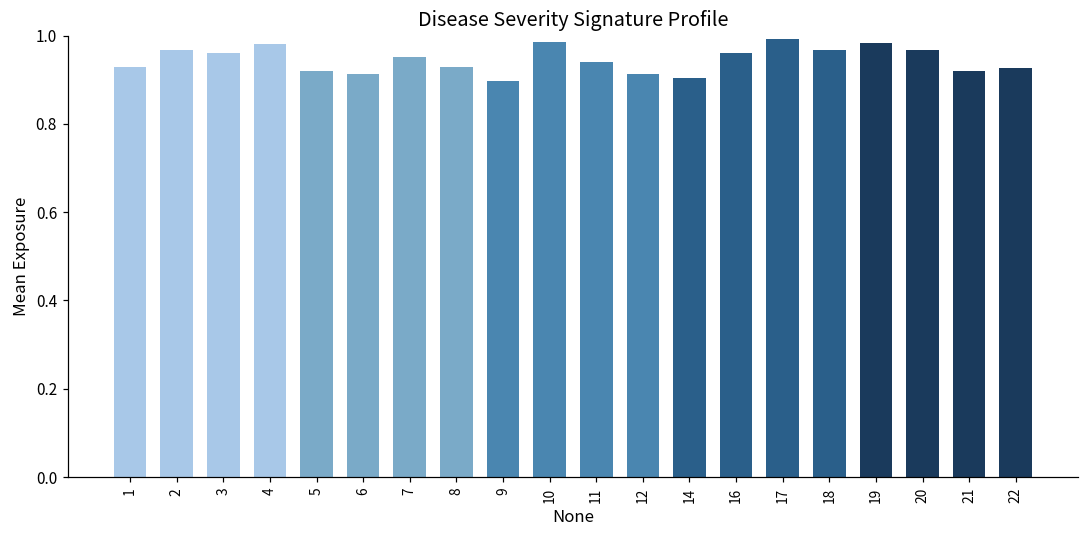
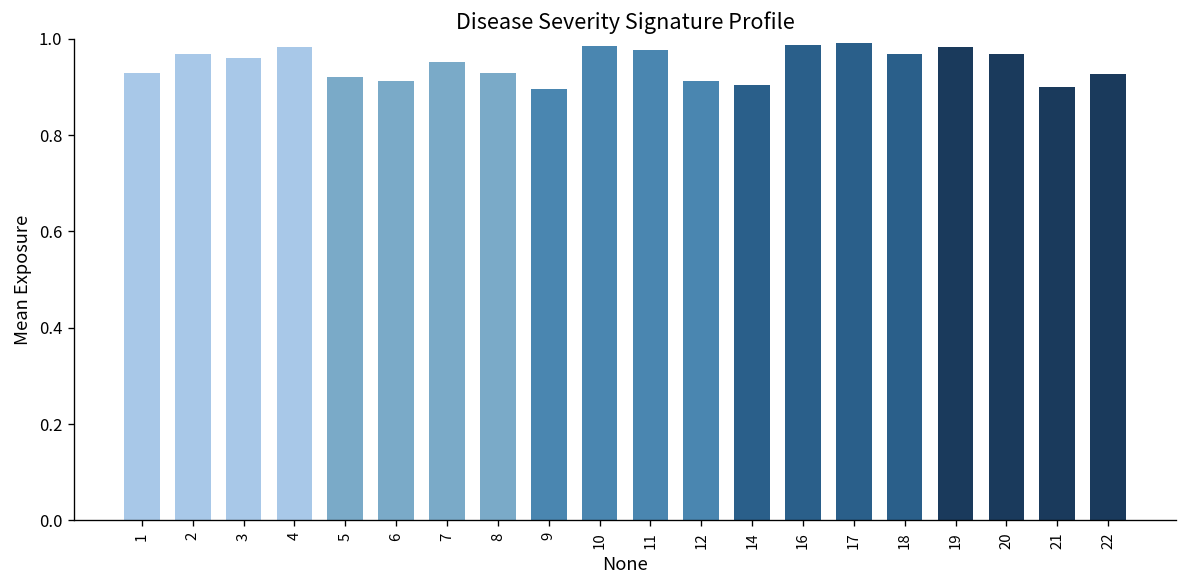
11: 0.94 -> 0.98
16: 0.96 -> 0.99
21: 0.92 -> 0.90
